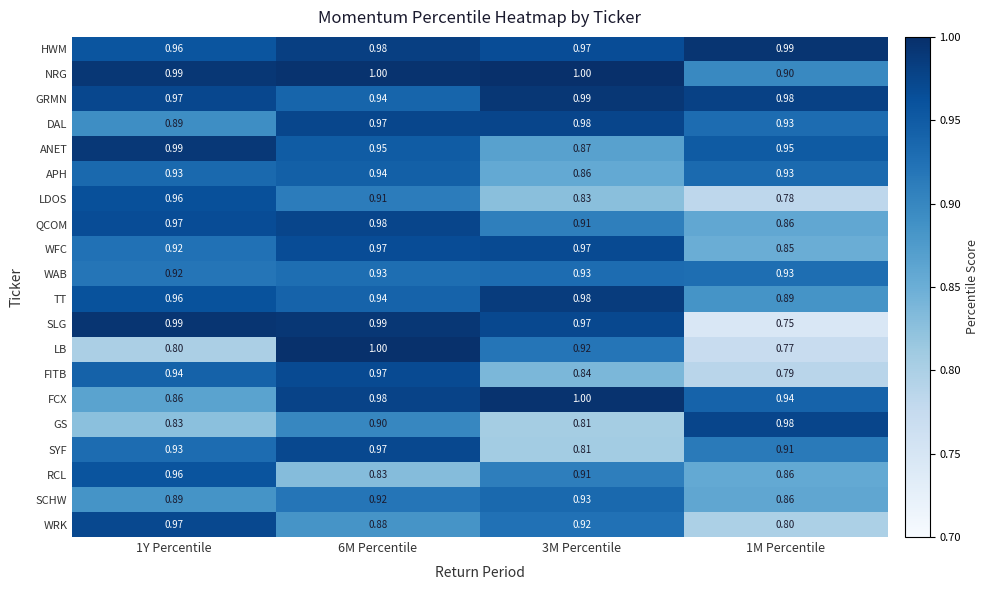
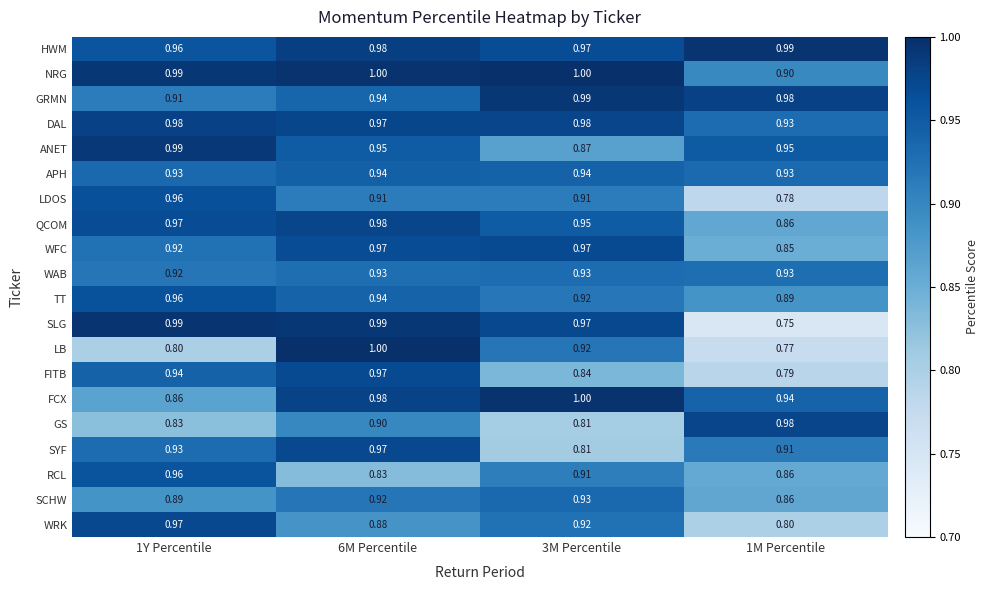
GRMN, 1Y Percentile: 0.97 -> 0.91
DAL, 1Y Percentile: 0.89 -> 0.98
APH, 3M Percentile: 0.86 -> 0.94
LDOS, 3M Percentile: 0.83 -> 0.91
QCOM, 3M Percentile: 0.91 -> 0.95
TT, 3M Percentile: 0.98 -> 0.92
